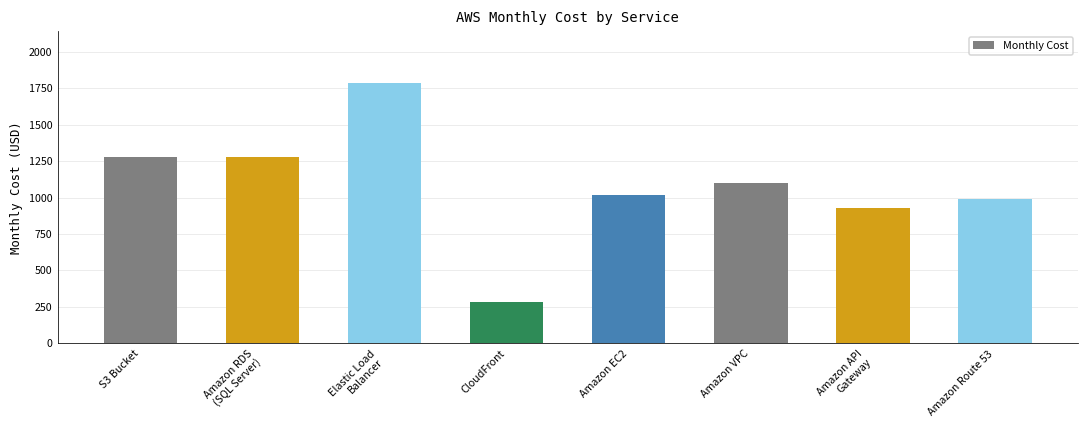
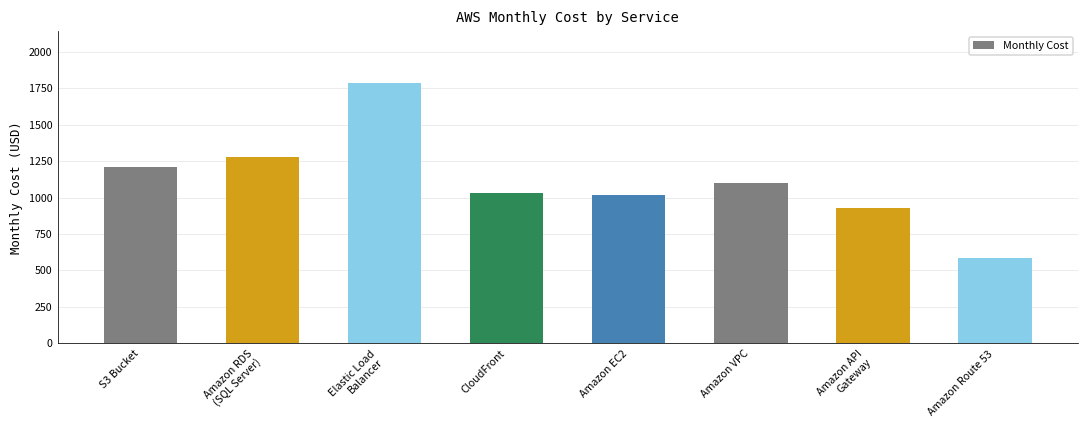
S3 Bucket: 1280 -> 1210
CloudFront: 290 -> 1030
Amazon Route 53: 990 -> 590
